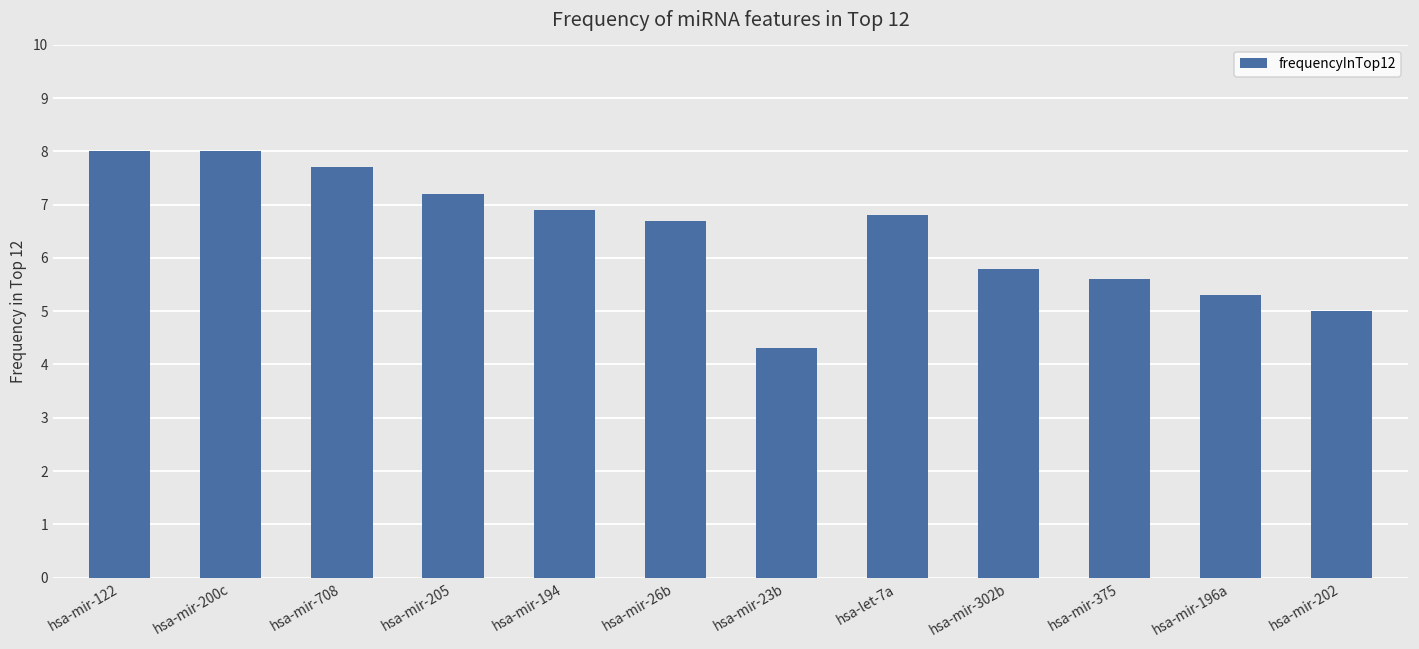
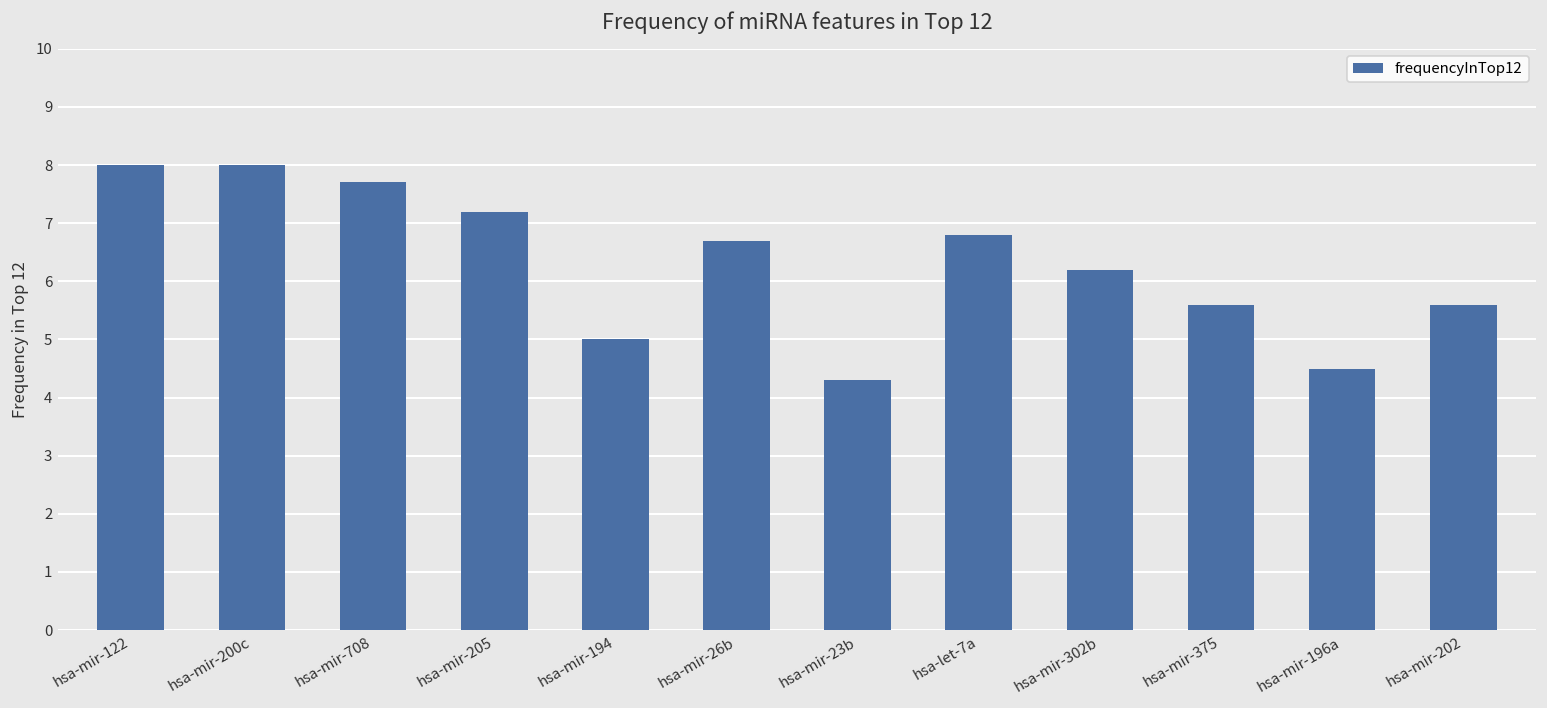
hsa-mir-194: 6.9 -> 5.0
hsa-mir-302b: 5.8 -> 6.2
hsa-mir-196a: 5.3 -> 4.5
hsa-mir-202: 5.0 -> 5.6
